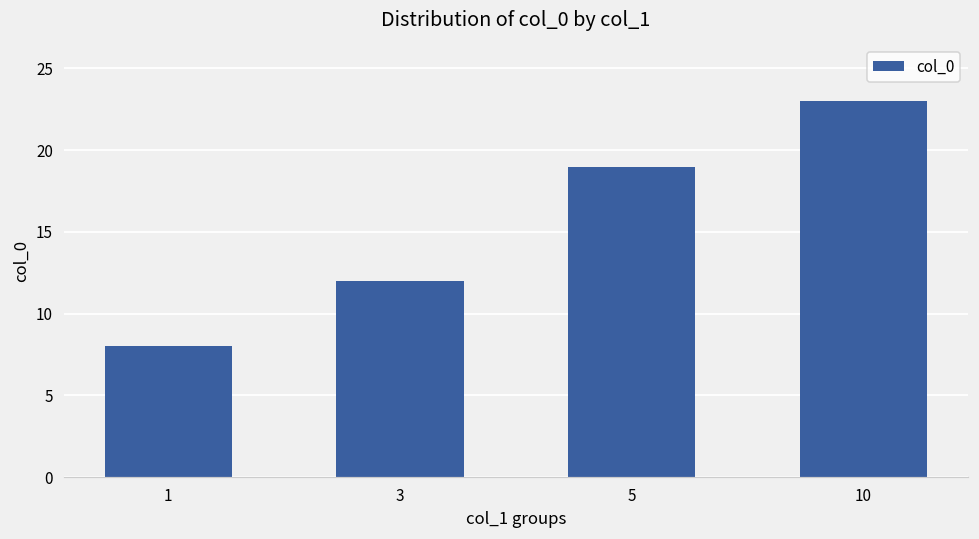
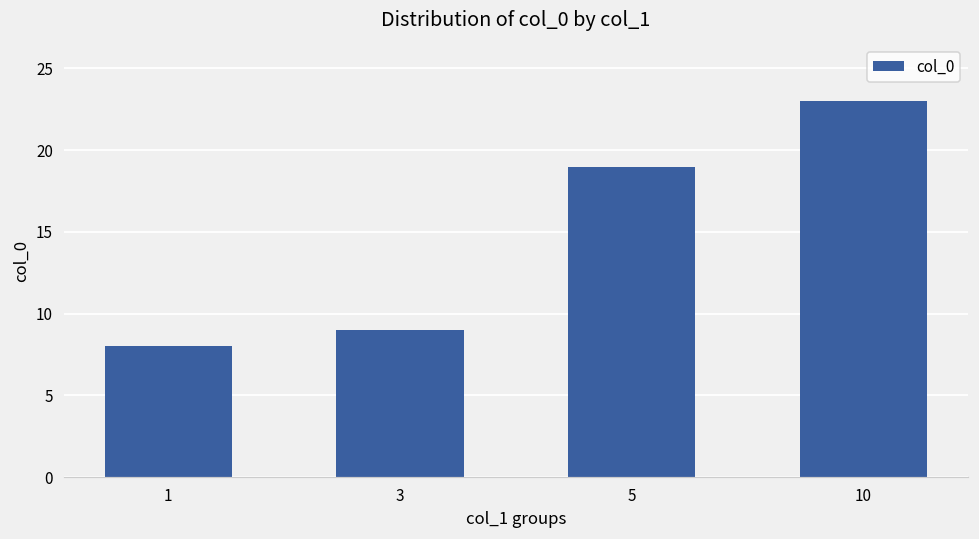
3: 12 -> 9
